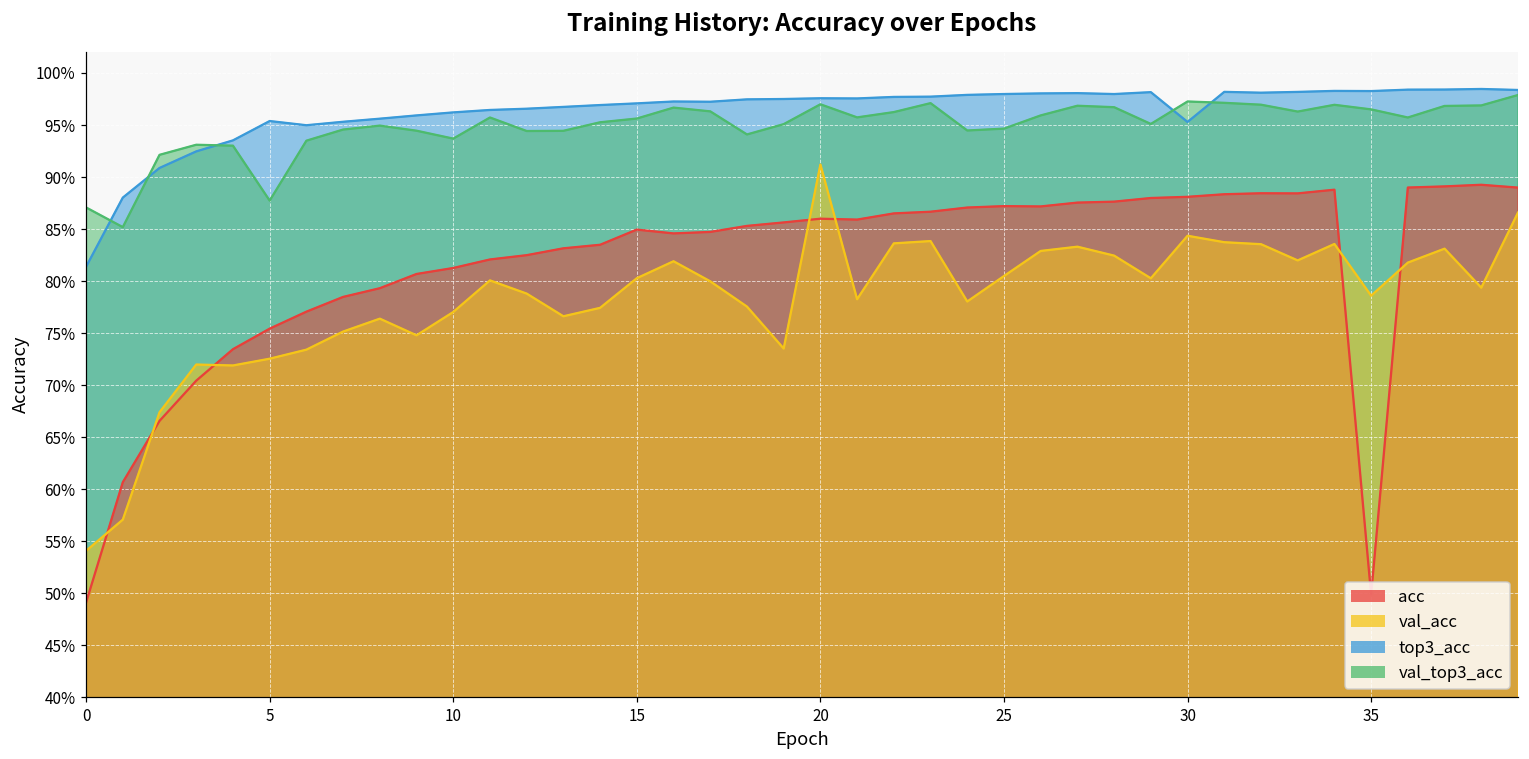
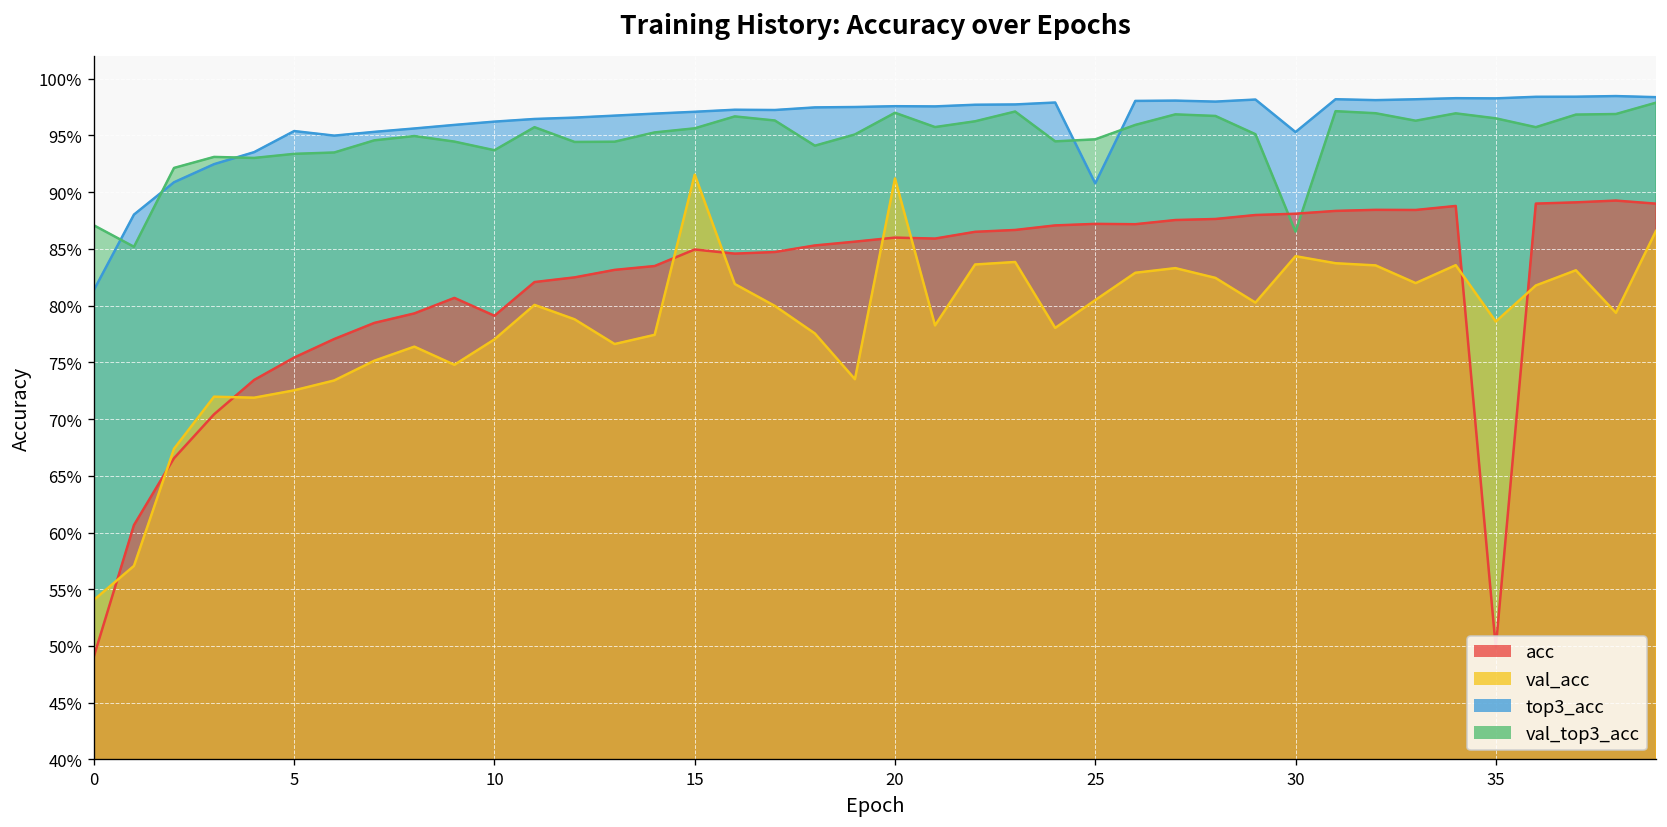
val_top3_acc, 5: 88% -> 93%
acc, 10: 81% -> 79%
val_acc, 15: 80% -> 92%
top3_acc, 25: 98% -> 91%
val_top3_acc, 30: 97% -> 87%
